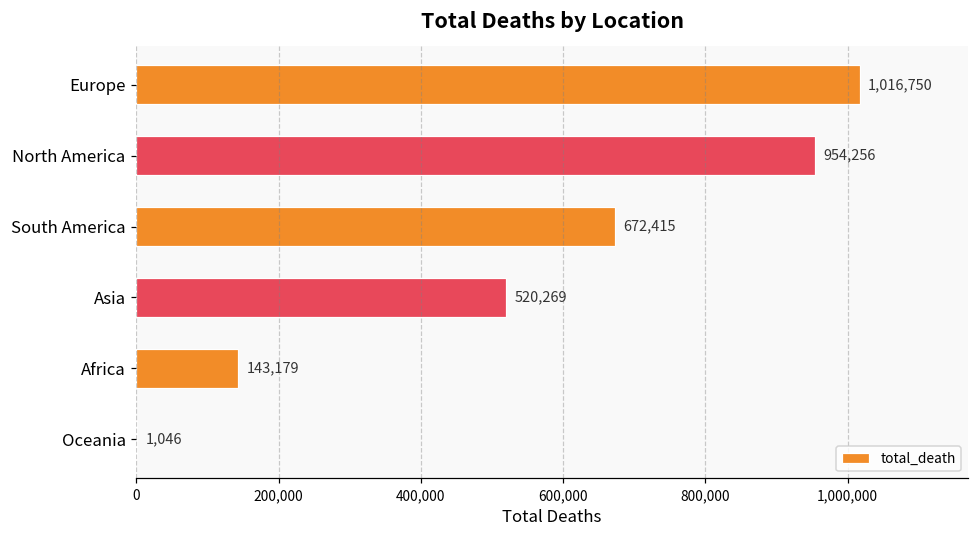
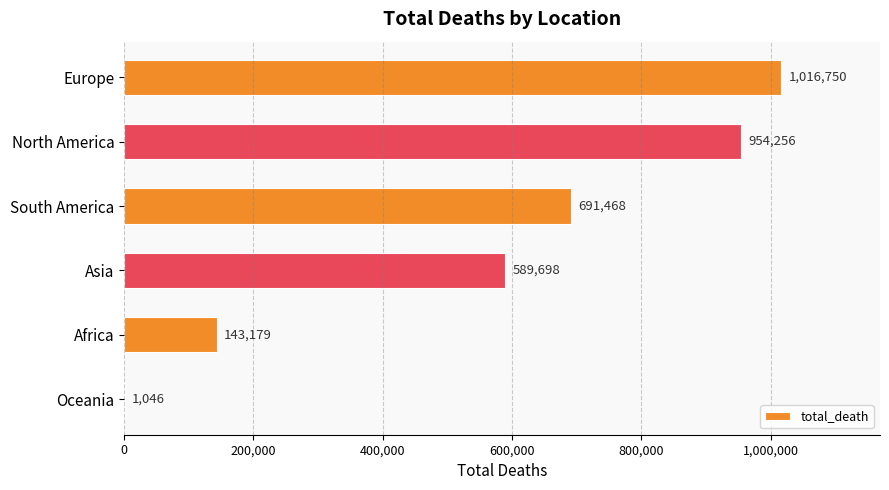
South America: 672,415 -> 691,468
Asia: 520,269 -> 589,698
